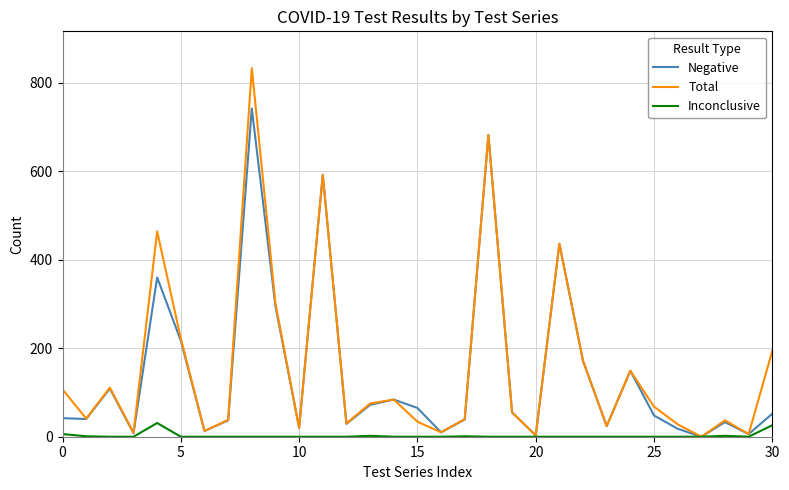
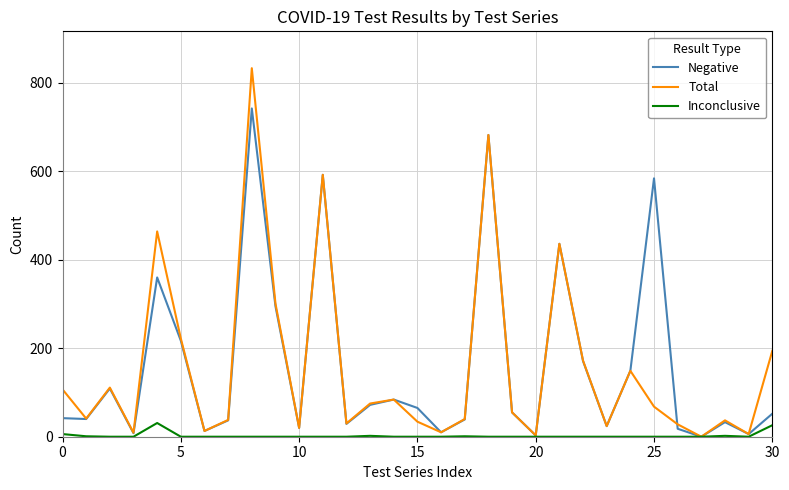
Negative, 25: 50 -> 580
